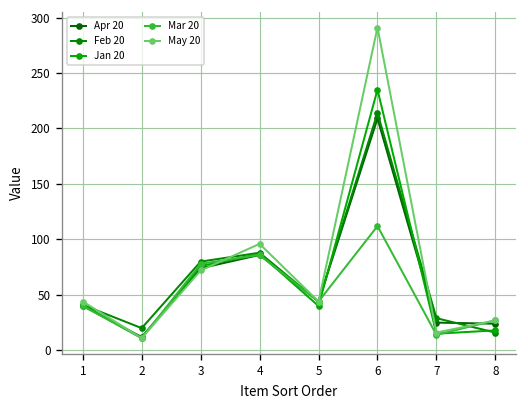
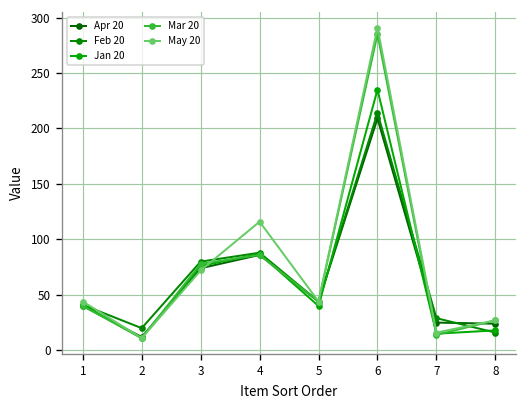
May 20, 4: 100 -> 120
Mar 20, 6: 110 -> 290
